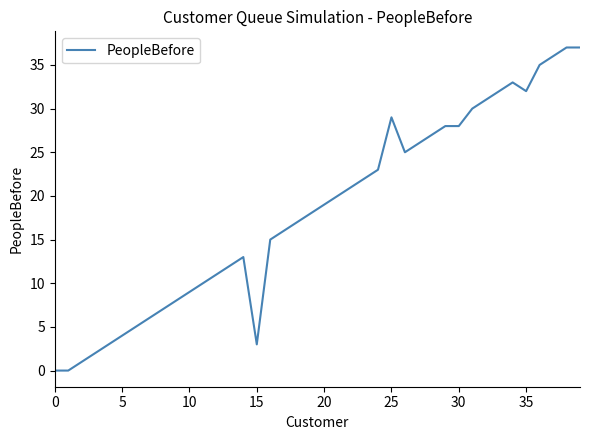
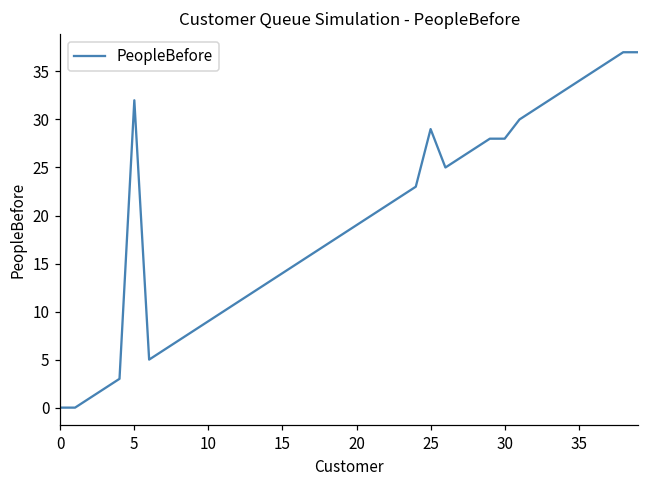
5: 4 -> 32
15: 3 -> 14
35: 32 -> 34
